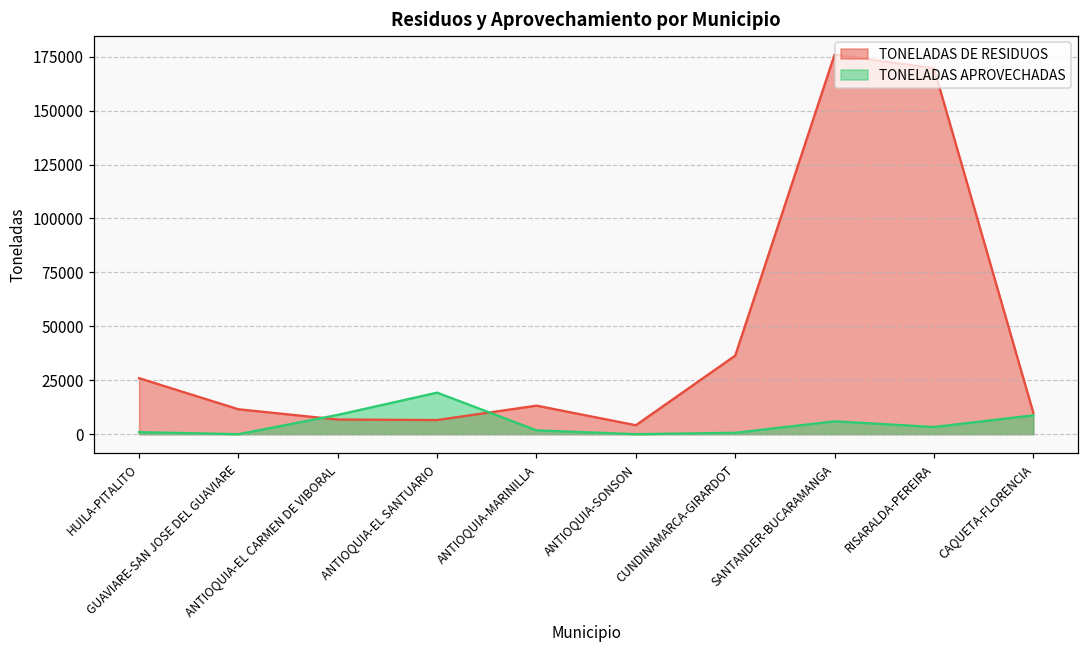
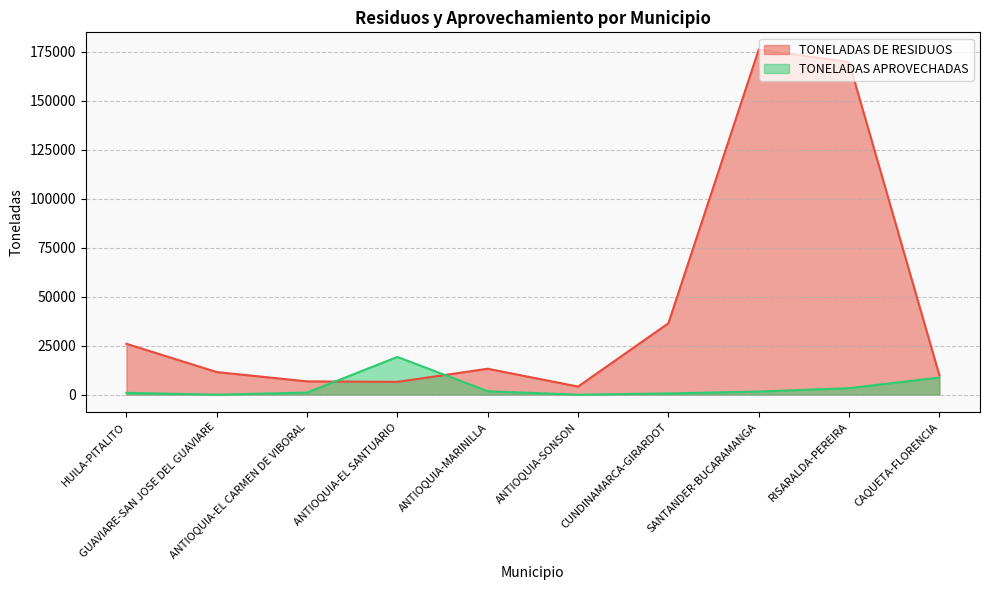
TONELADAS APROVECHADAS, ANTIOQUIA-EL CARMEN DE VIBORAL: 9000 -> 1000
TONELADAS APROVECHADAS, SANTANDER-BUCARAMANGA: 6000 -> 2000
